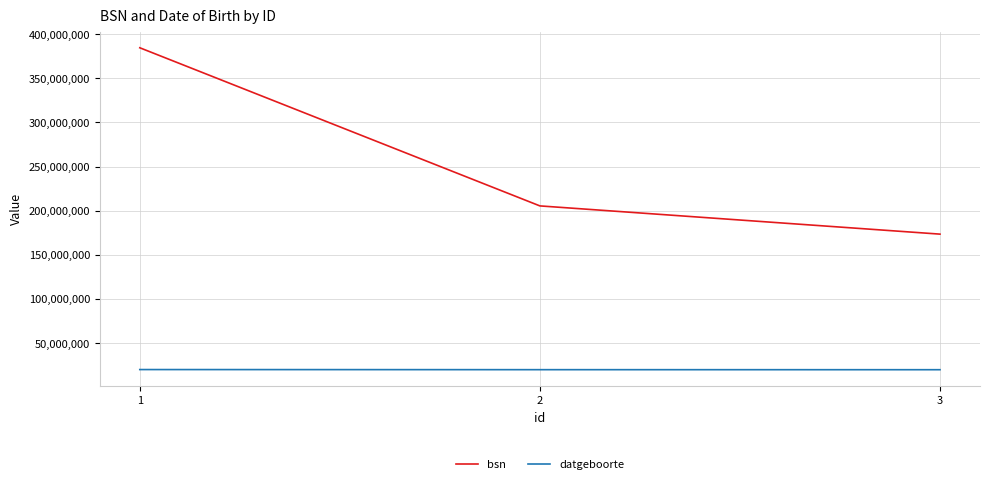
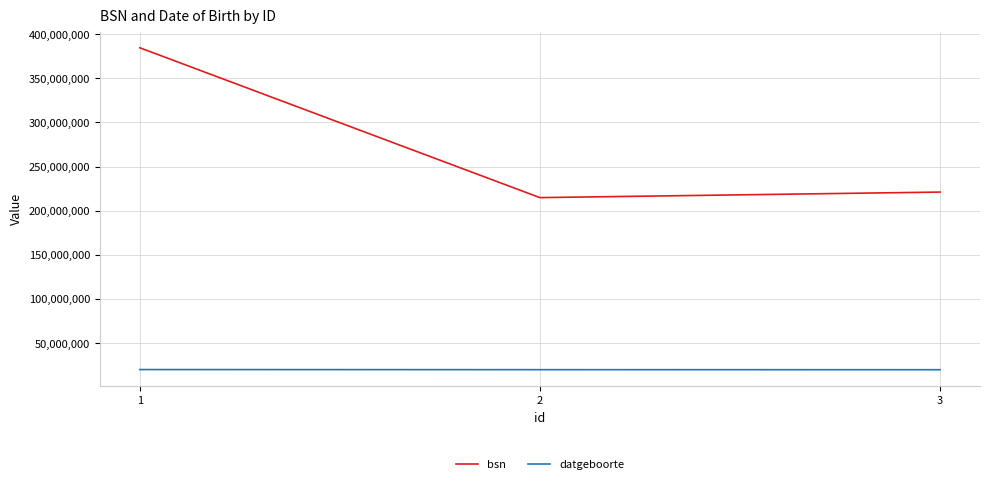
bsn, 2: 205,000,000 -> 215,000,000
bsn, 3: 170,000,000 -> 220,000,000
